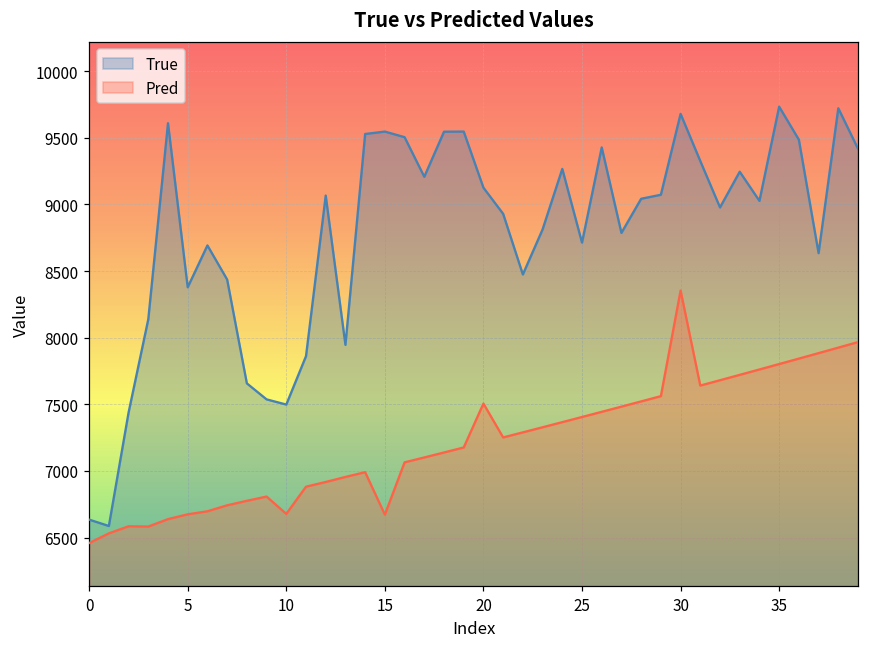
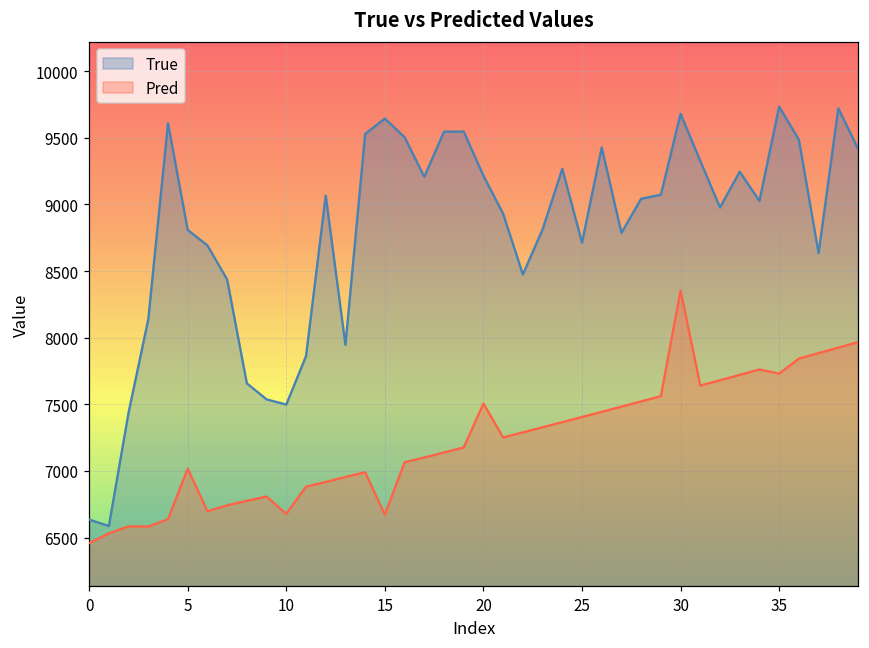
True, 5: 8380 -> 8810
Pred, 5: 6670 -> 7020
True, 15: 9550 -> 9640
True, 20: 9130 -> 9220
Pred, 35: 7800 -> 7730
